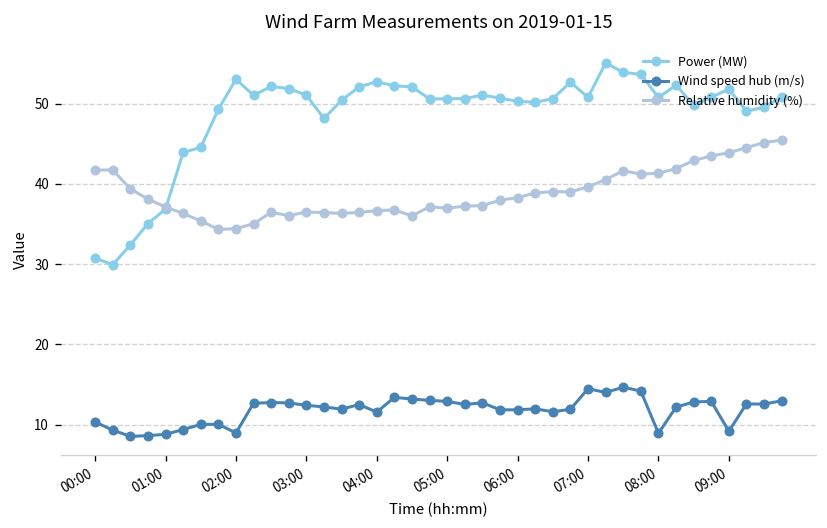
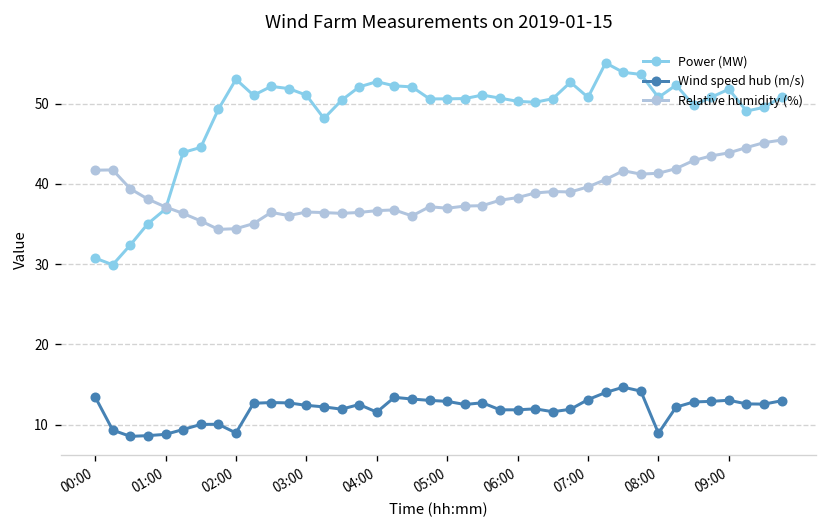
Wind speed hub (m/s), 00:00: 10 -> 13
Wind speed hub (m/s), 07:00: 14 -> 13
Wind speed hub (m/s), 09:00: 9 -> 13
